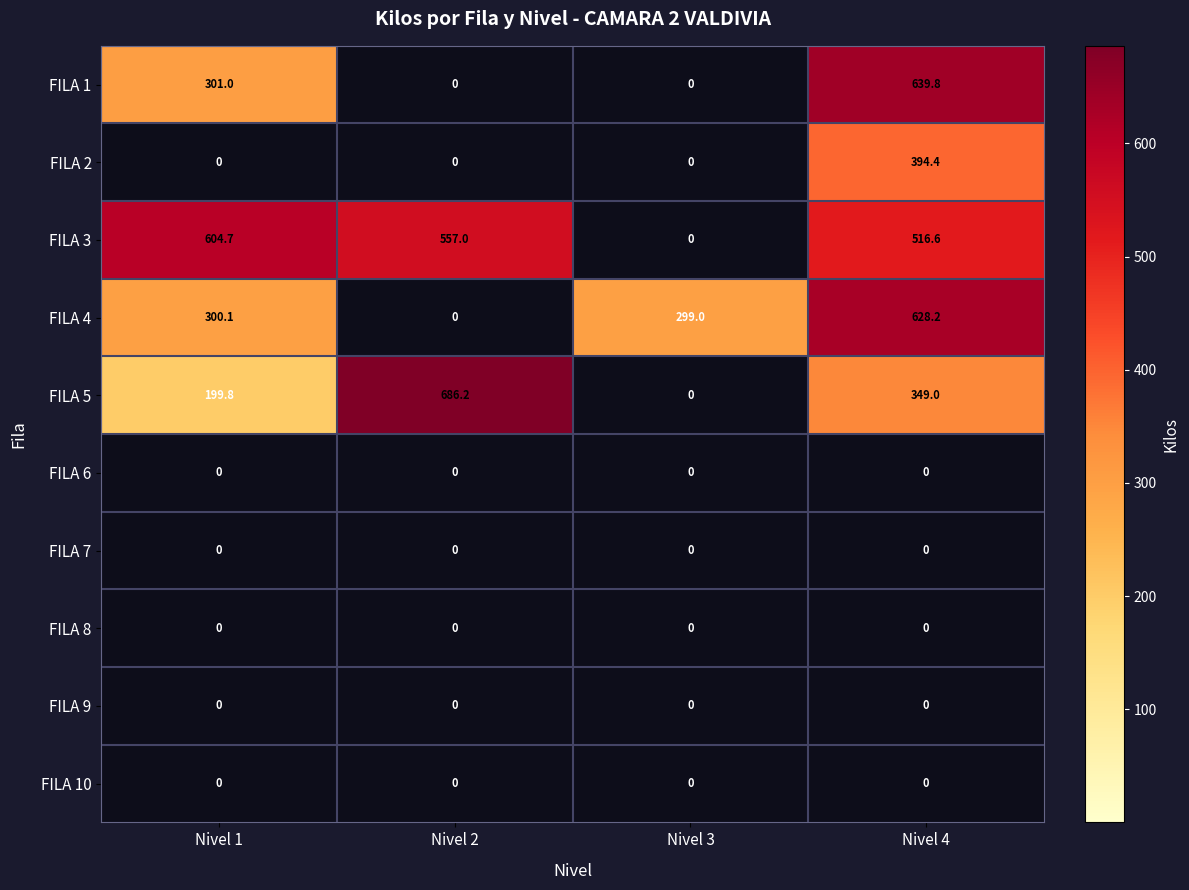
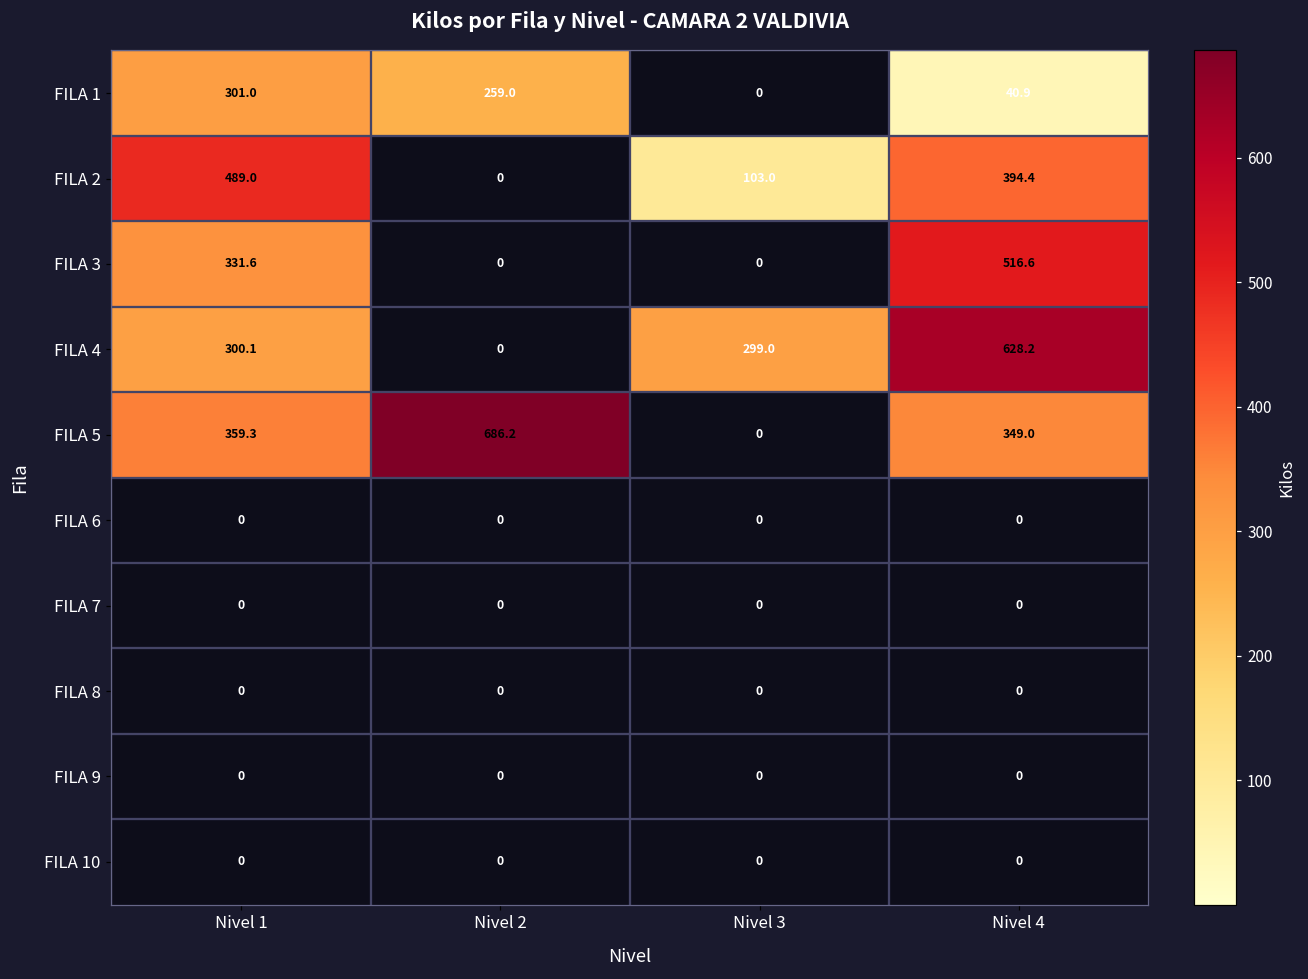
FILA 1, Nivel 2: 0 -> 259.0
FILA 1, Nivel 4: 639.8 -> 40.9
FILA 2, Nivel 1: 0 -> 489.0
FILA 2, Nivel 3: 0 -> 103.0
FILA 3, Nivel 1: 604.7 -> 331.6
FILA 3, Nivel 2: 557.0 -> 0
FILA 5, Nivel 1: 199.8 -> 359.3
